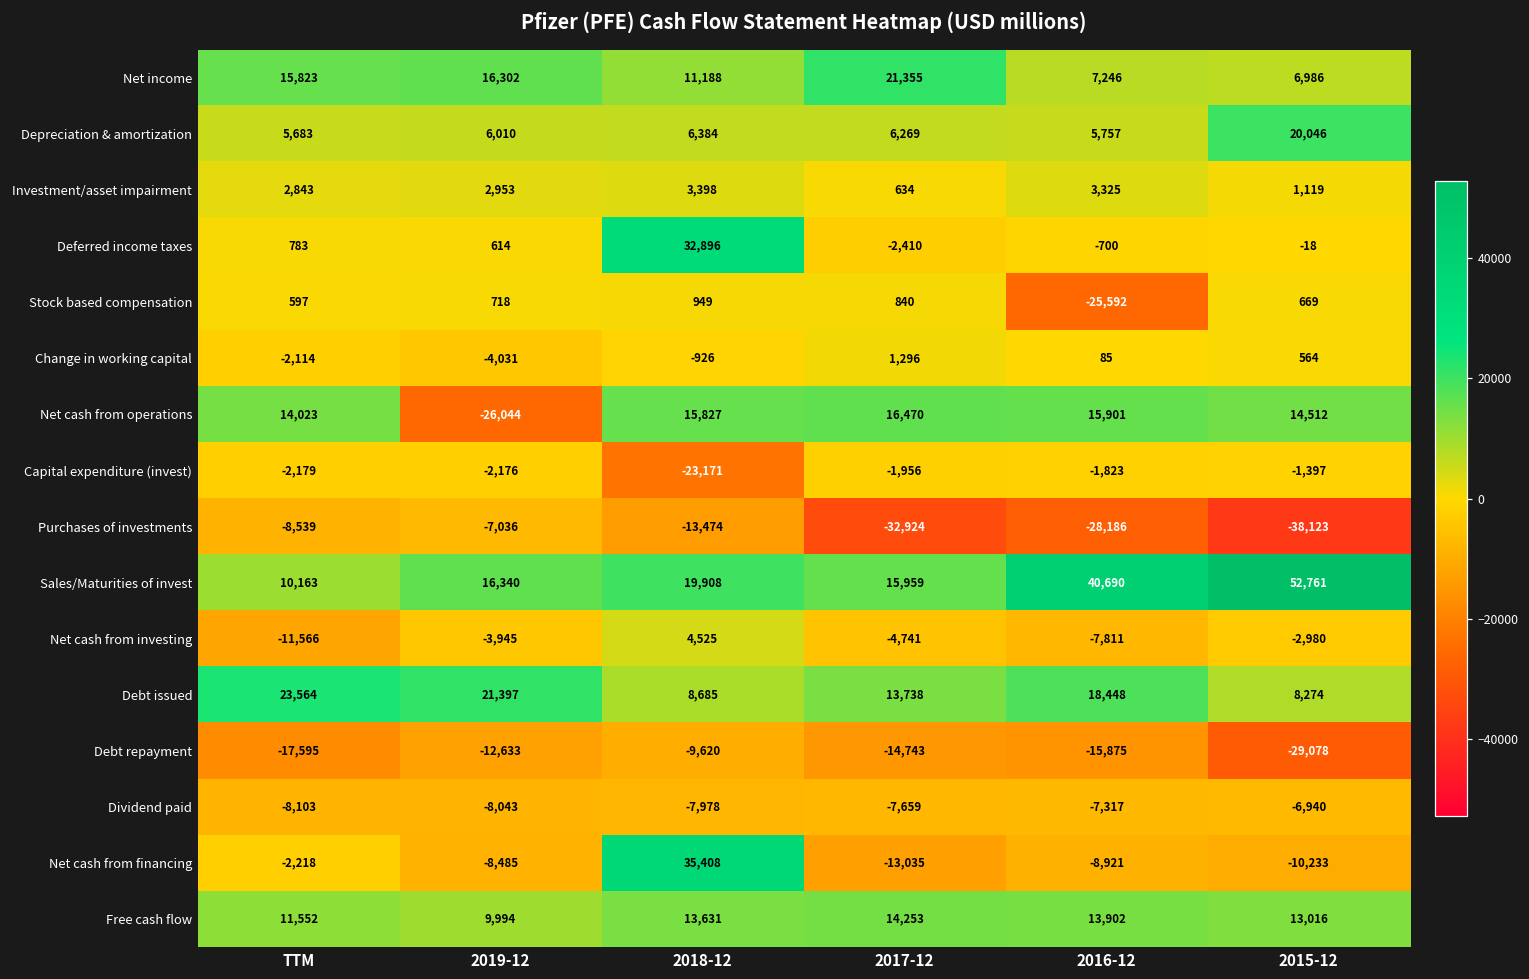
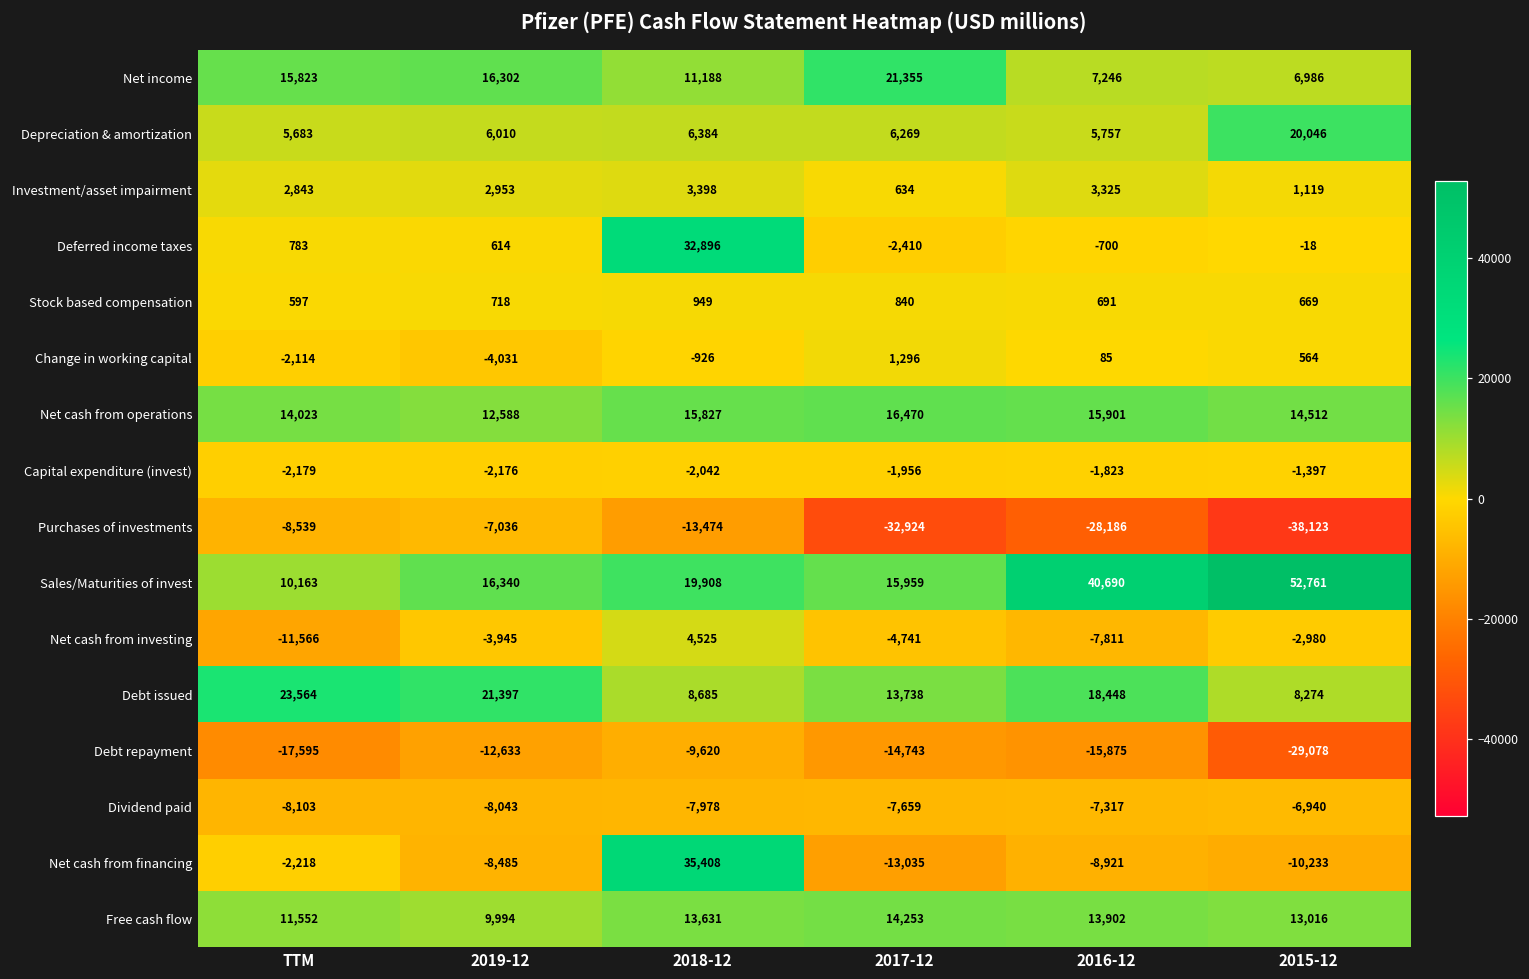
Stock based compensation, 2016-12: -25,592 -> 691
Net cash from operations, 2019-12: -26,044 -> 12,588
Capital expenditure (invest), 2018-12: -23,171 -> -2,042
